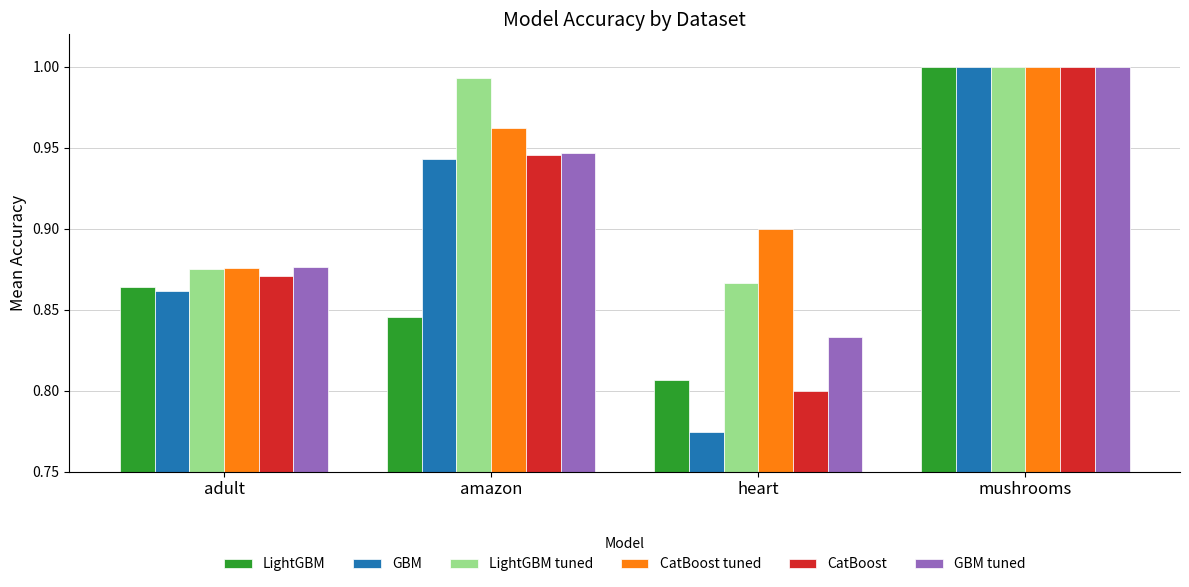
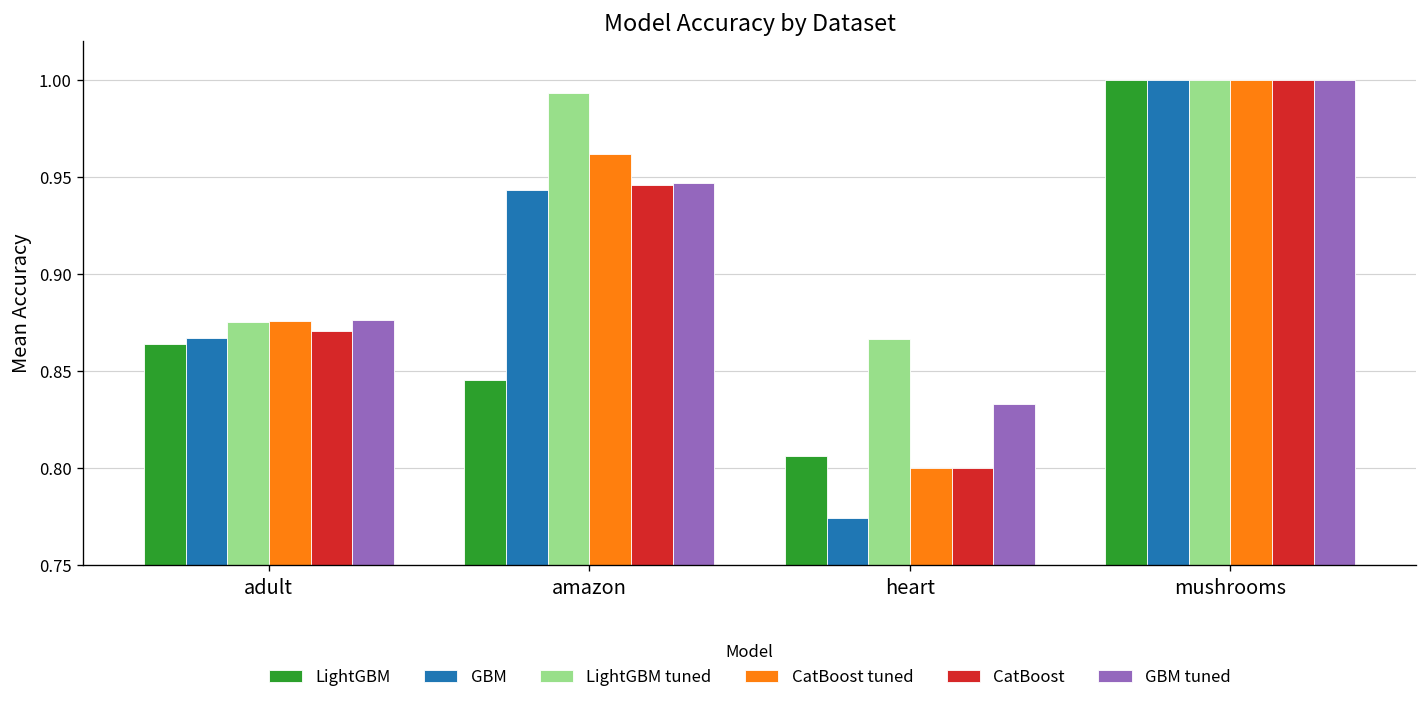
GBM, adult: 0.861 -> 0.867
CatBoost tuned, heart: 0.9 -> 0.8
